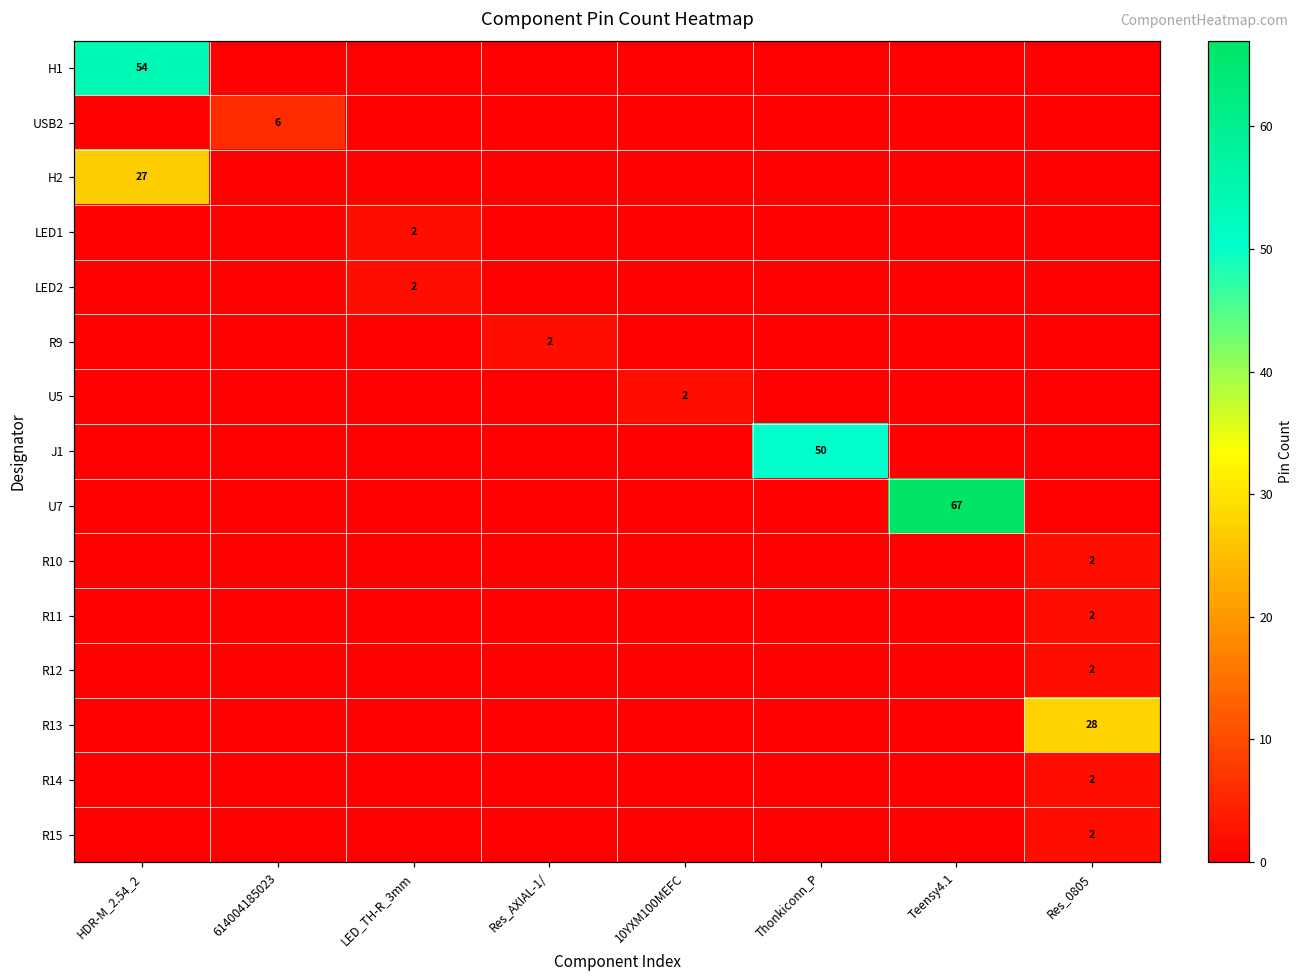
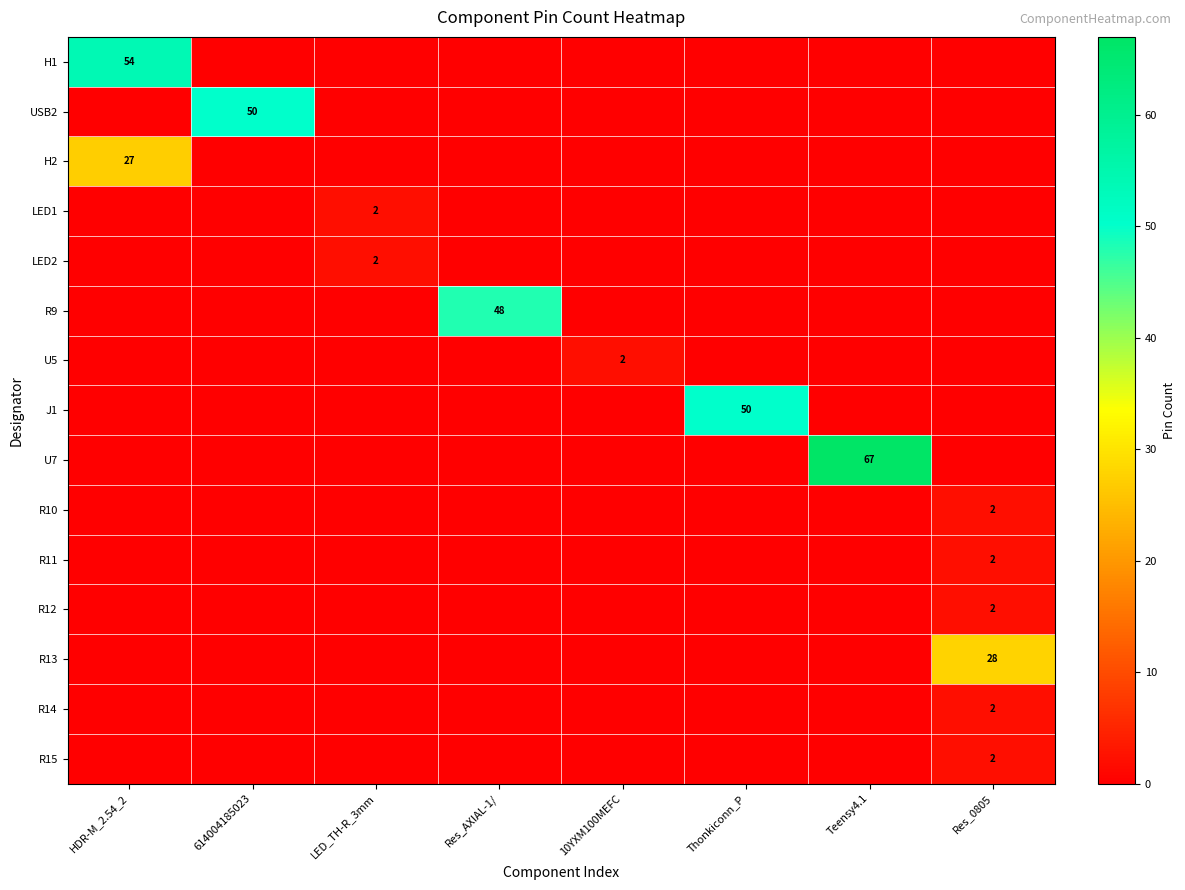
USB2, 614004185023: 6 -> 50
R9, Res_AXIAL-1/: 2 -> 48
